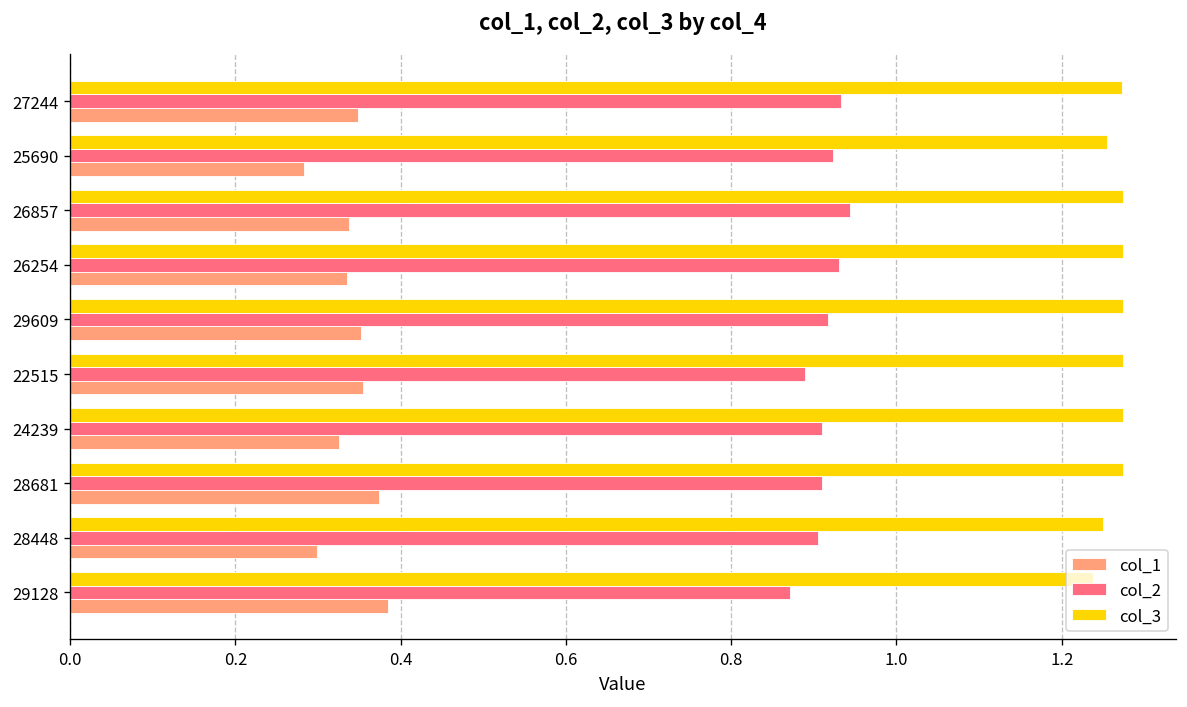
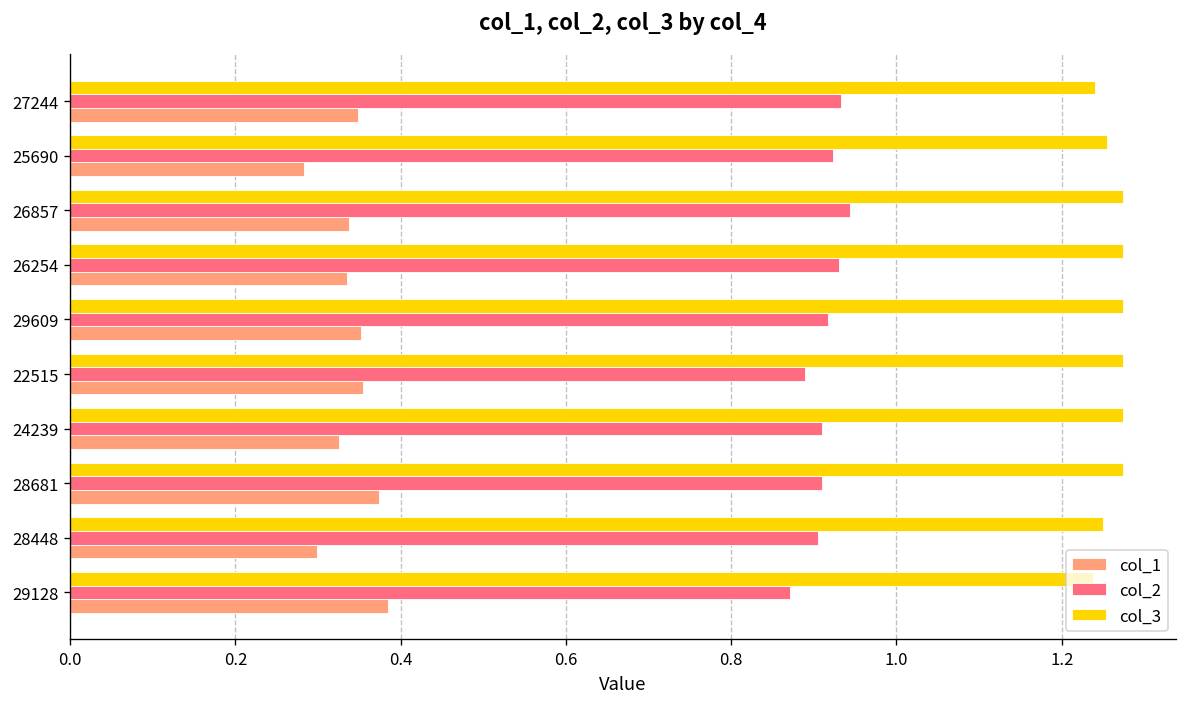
col_3, 27244: 1.27 -> 1.24
